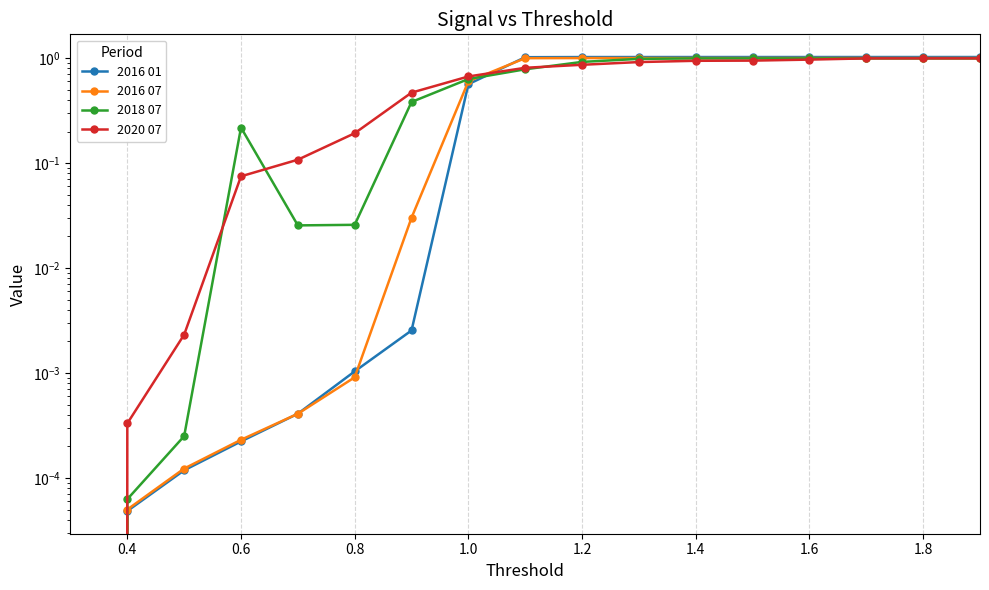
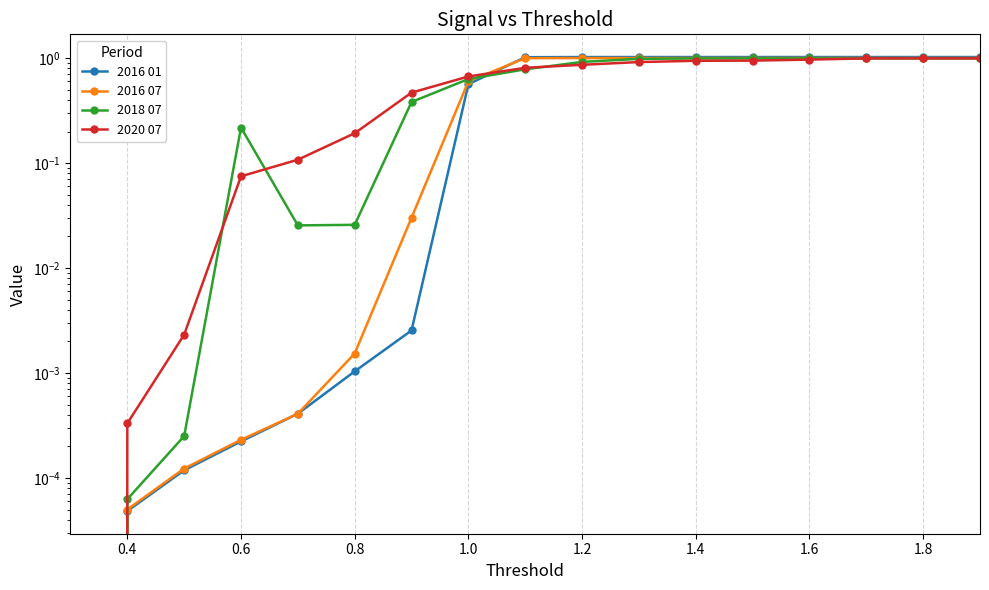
2016 07, 0.8: 0.0009 -> 0.0015
